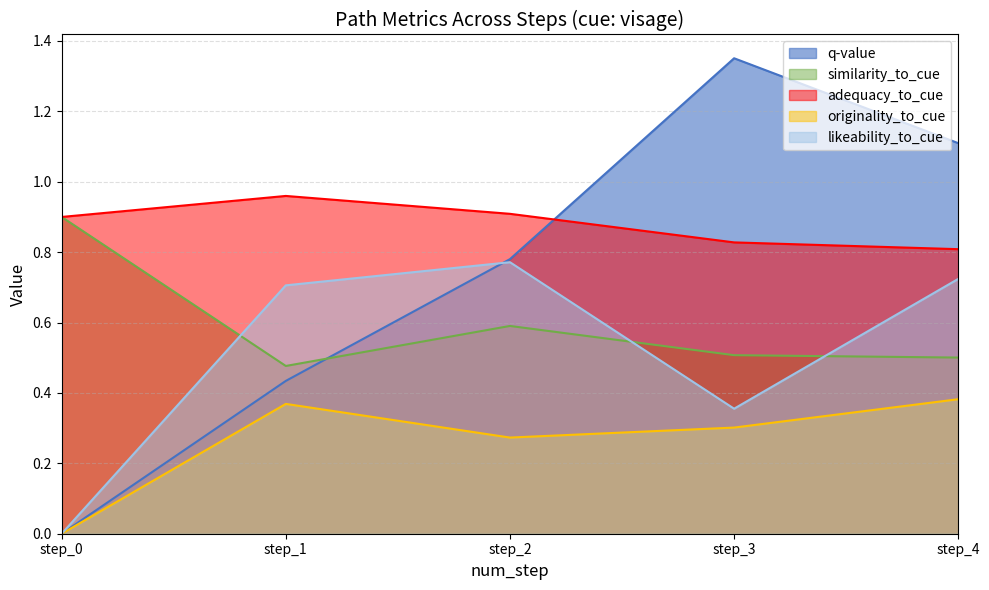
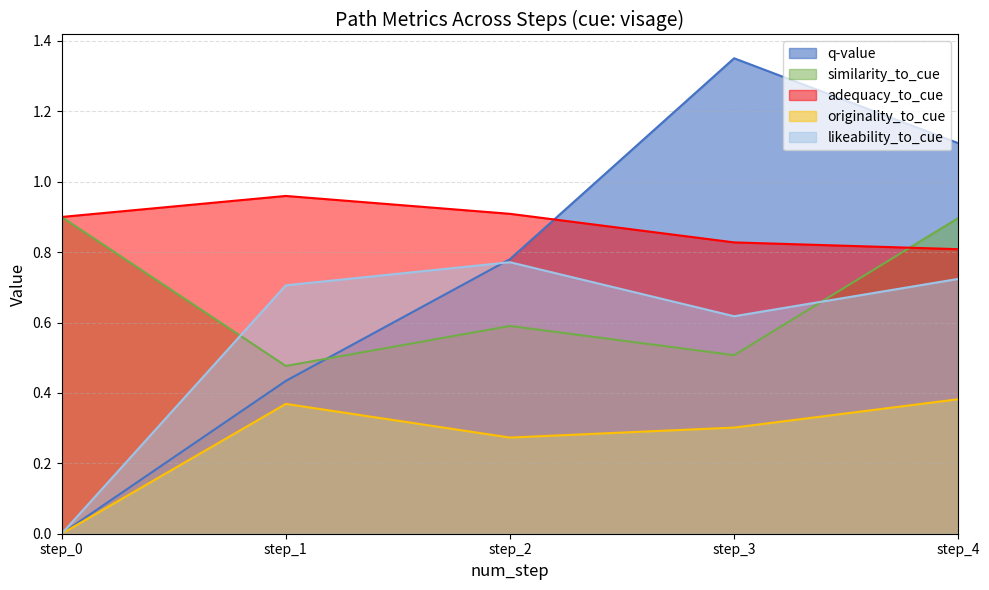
likeability_to_cue, step_3: 0.36 -> 0.62
similarity_to_cue, step_4: 0.50 -> 0.90
